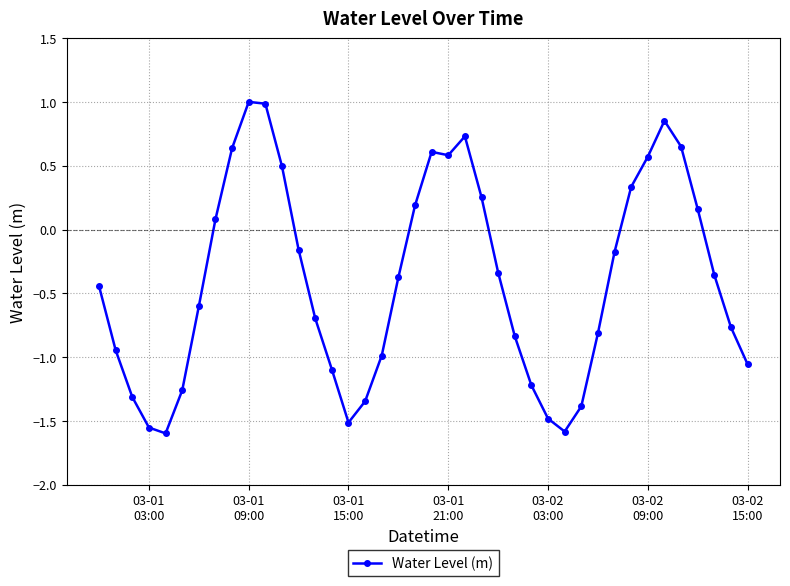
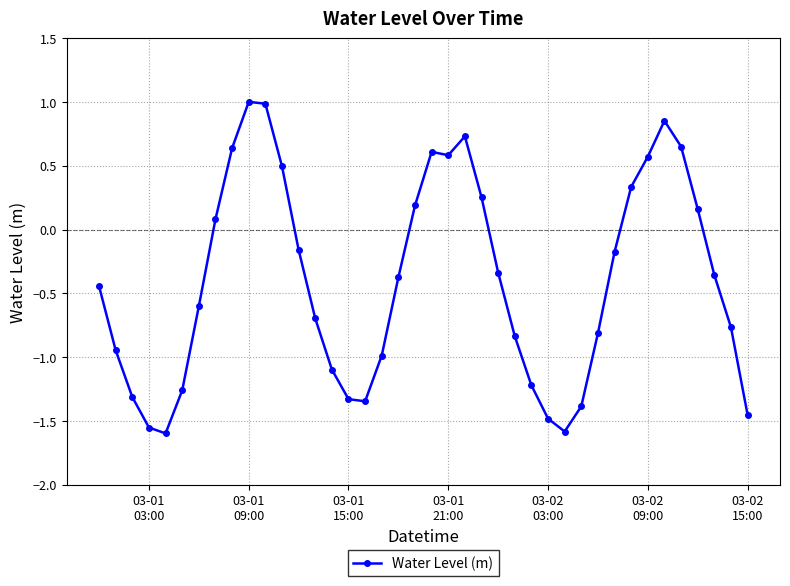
03-01 15:00: -1.51 -> -1.33
03-02 15:00: -1.06 -> -1.45
